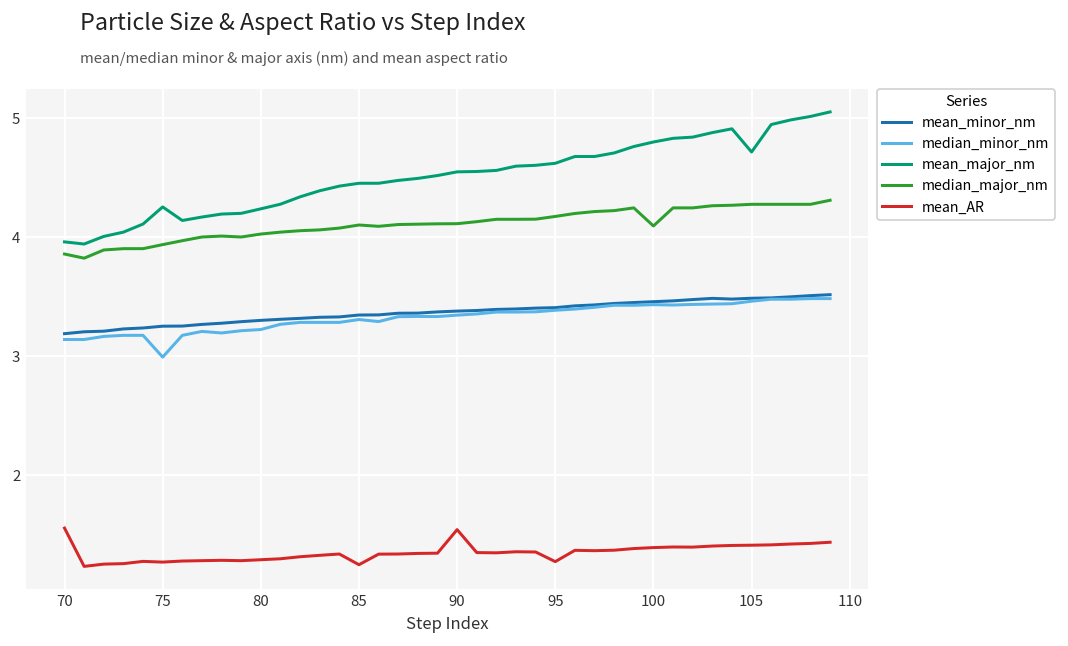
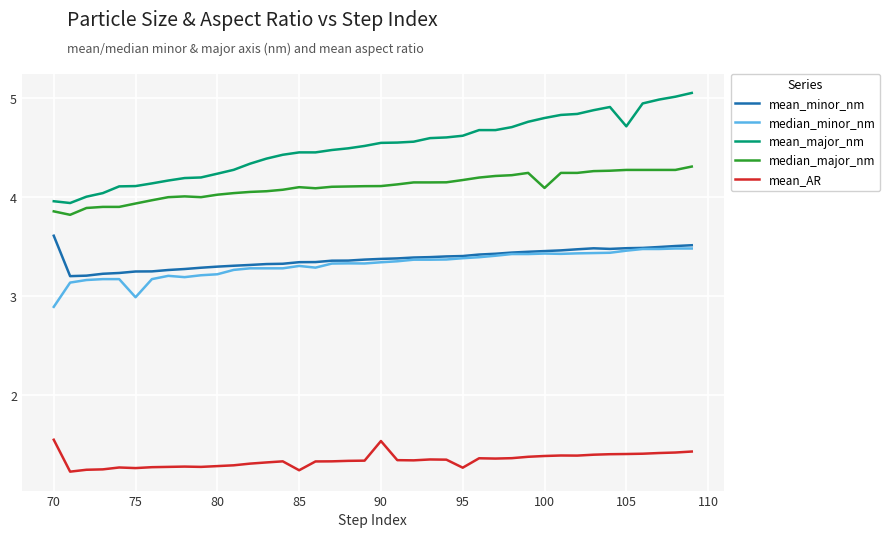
mean_minor_nm, 70: 3.2 -> 3.6
median_minor_nm, 70: 3.1 -> 2.9
mean_major_nm, 75: 4.3 -> 4.1
